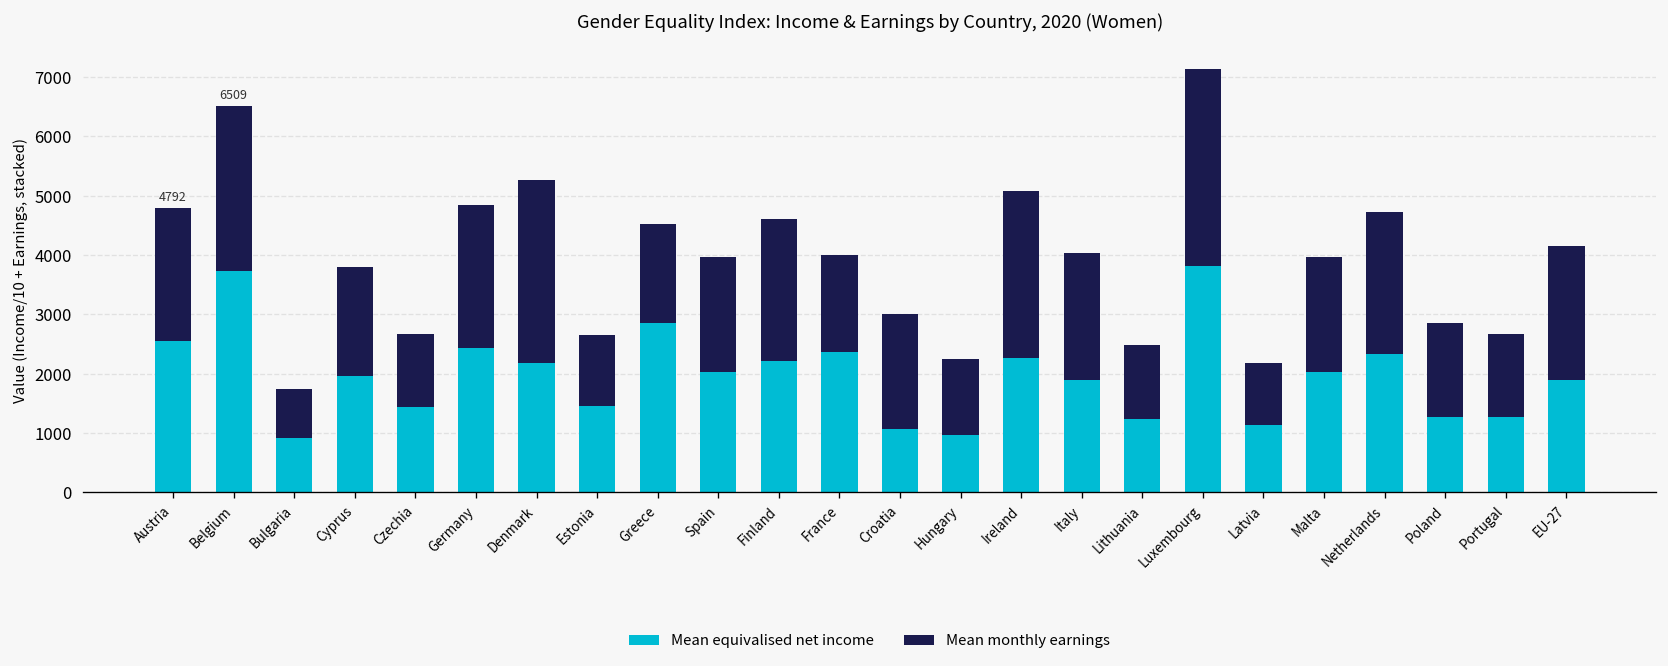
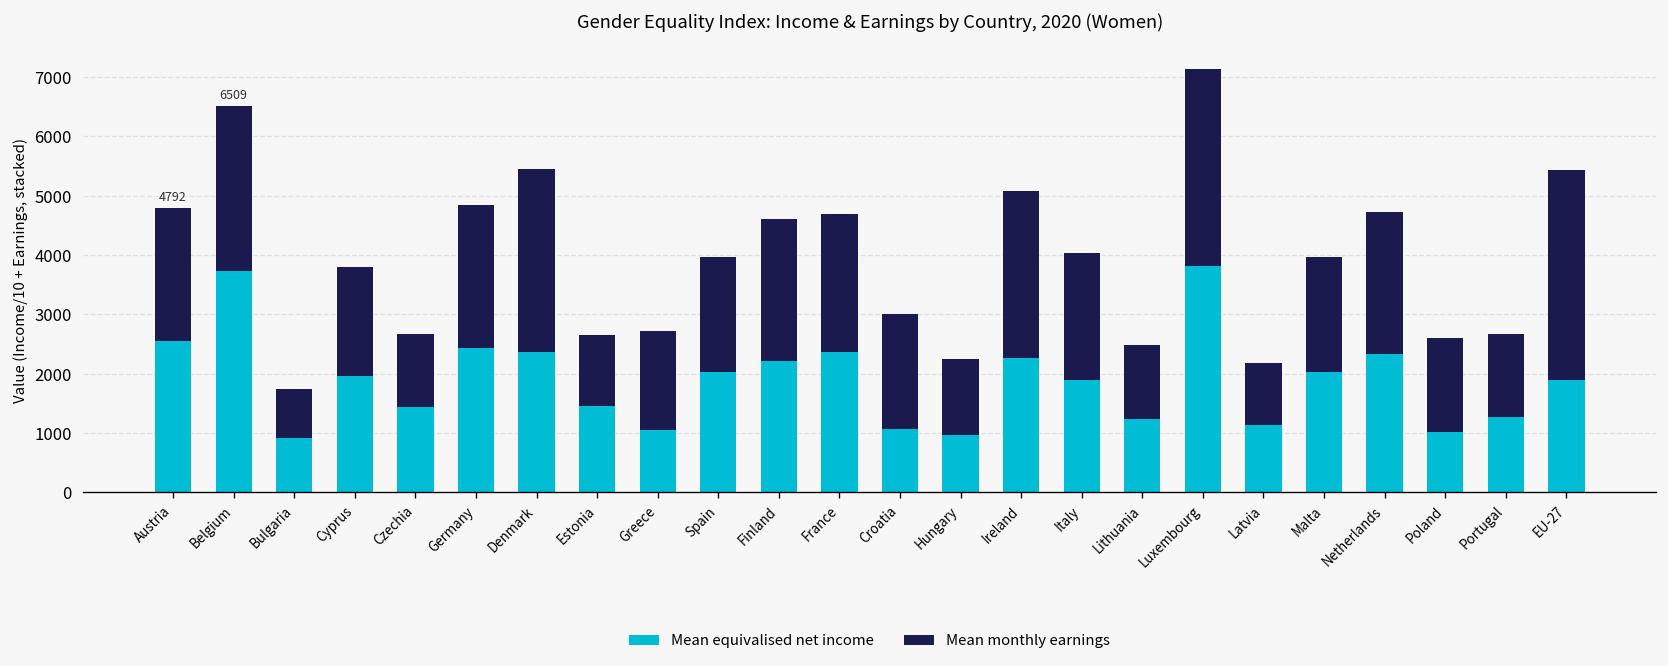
Mean equivalised net income, Denmark: 2200 -> 2400
Mean equivalised net income, Greece: 2900 -> 1100
Mean monthly earnings, France: 1600 -> 2300
Mean equivalised net income, Poland: 1300 -> 1000
Mean monthly earnings, EU-27: 2300 -> 3500
